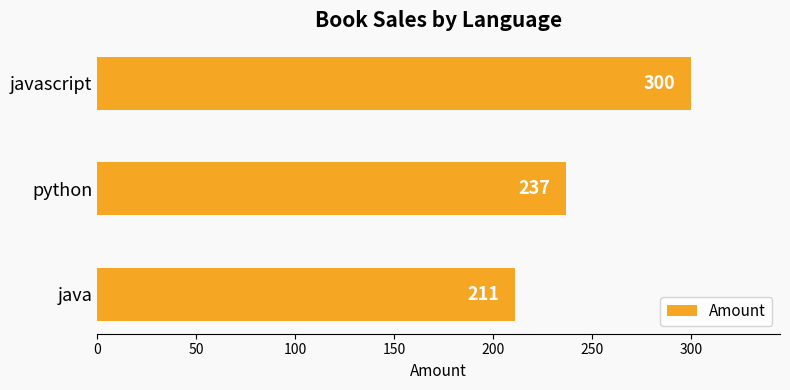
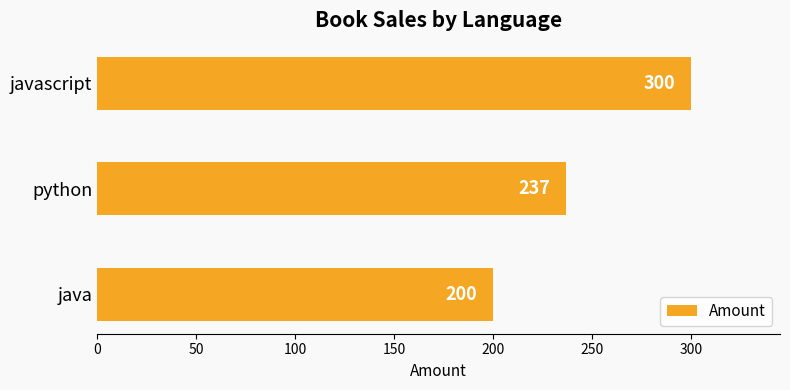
java: 211 -> 200
